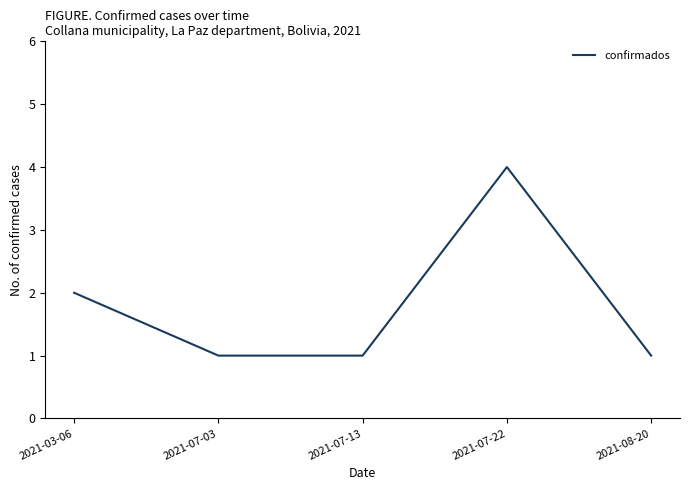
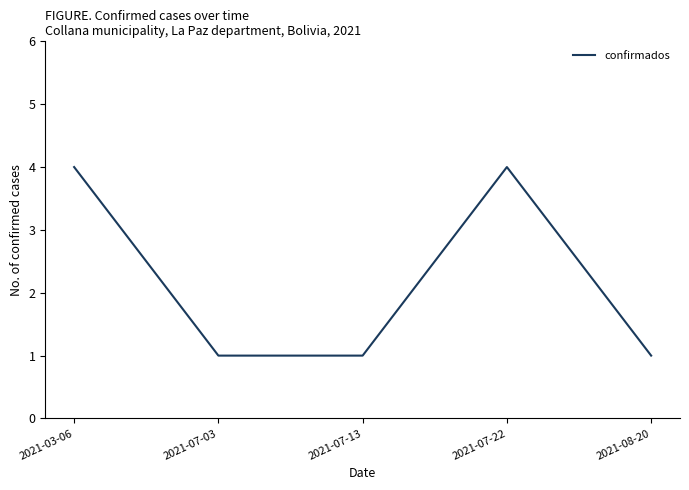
2021-03-06: 2 -> 4
